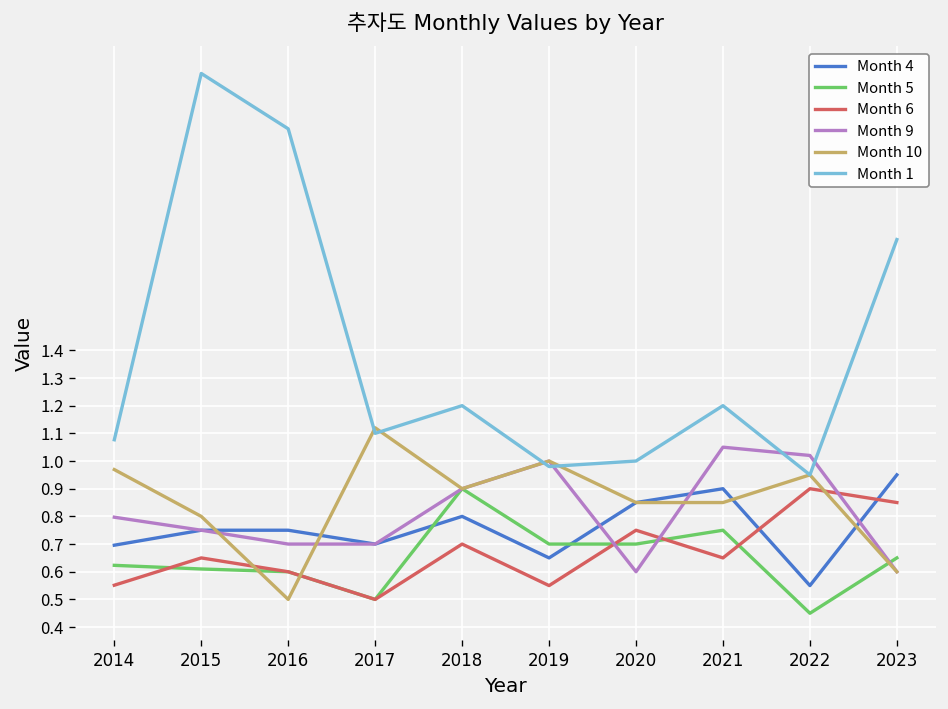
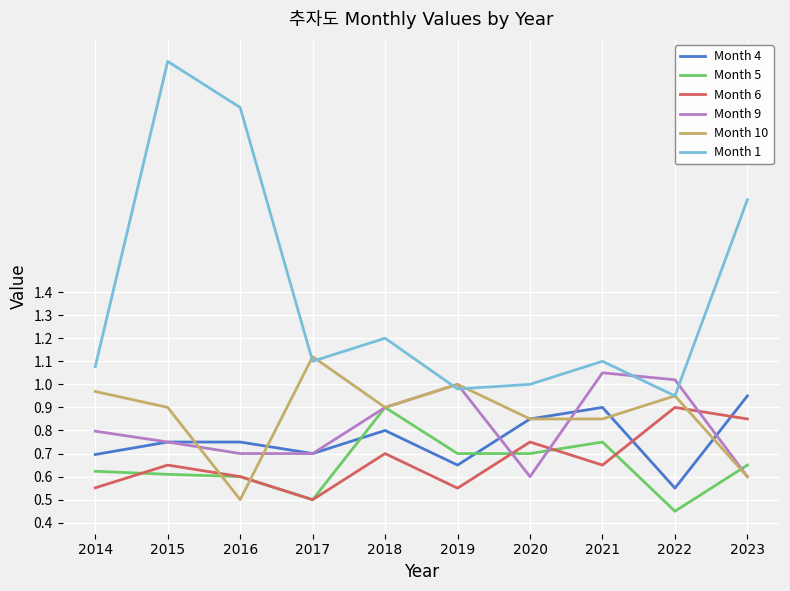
Month 10, 2015: 0.8 -> 0.9
Month 1, 2021: 1.2 -> 1.1
